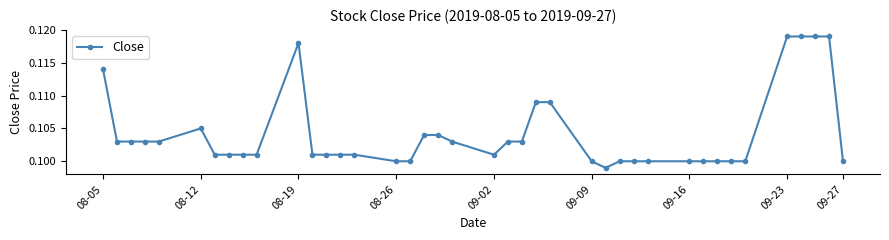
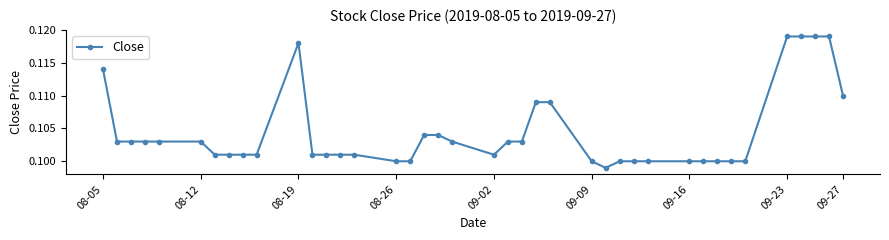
08-12: 0.105 -> 0.103
09-27: 0.10 -> 0.11
